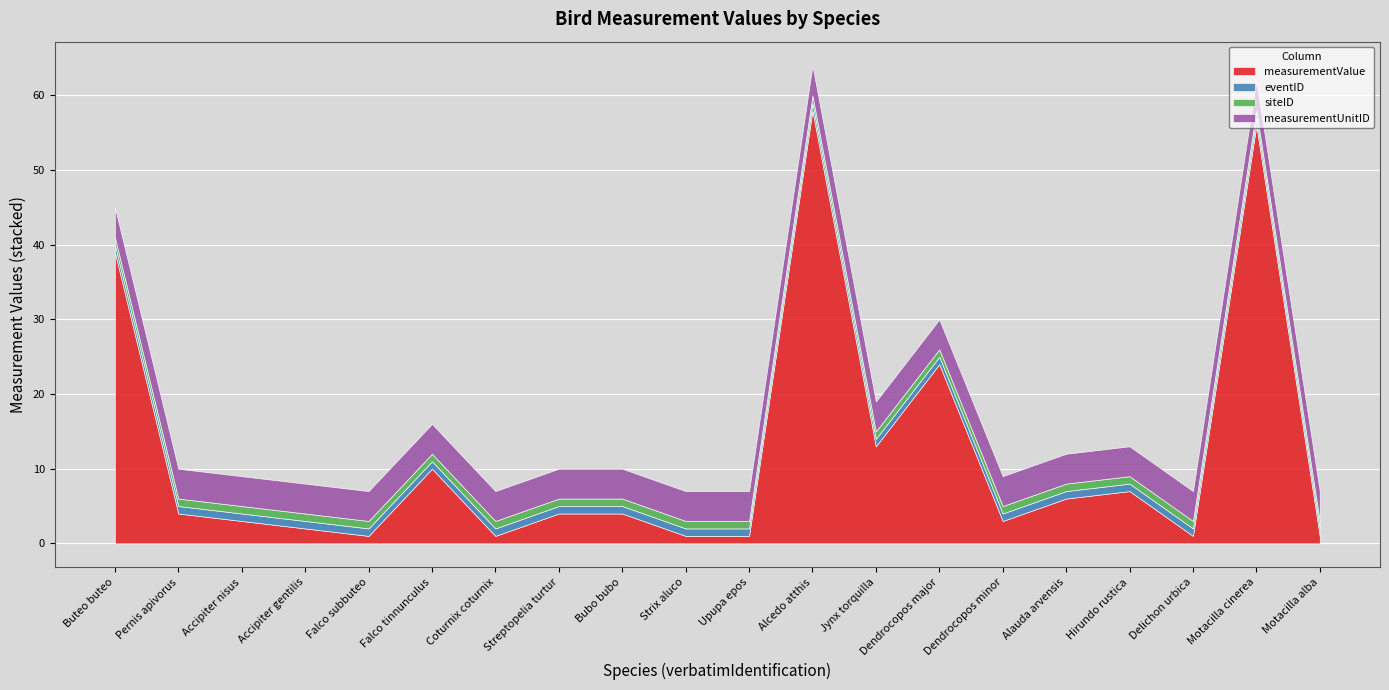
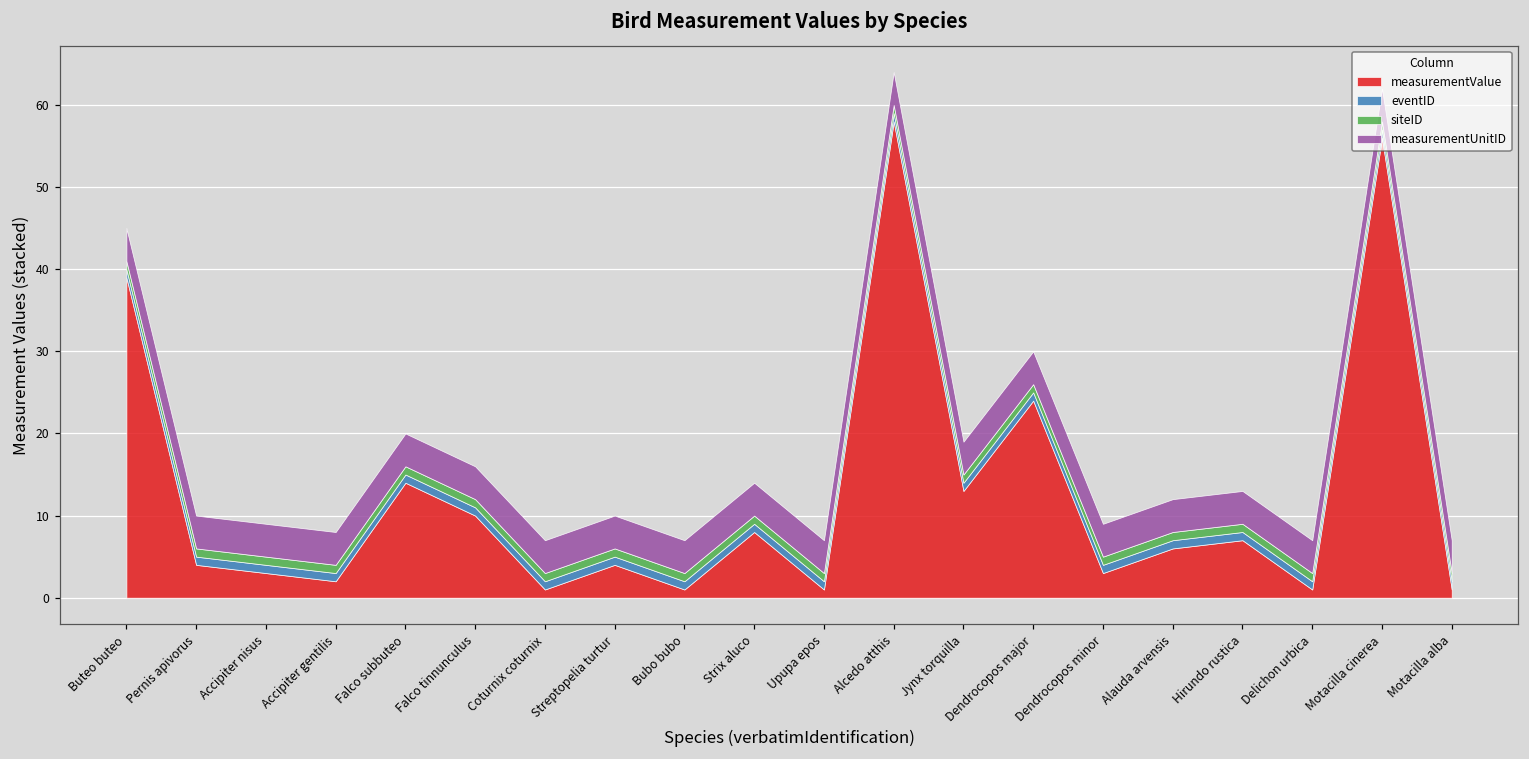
measurementValue, Falco subbuteo: 1 -> 14
measurementValue, Bubo bubo: 4 -> 1
measurementValue, Strix aluco: 1 -> 8
